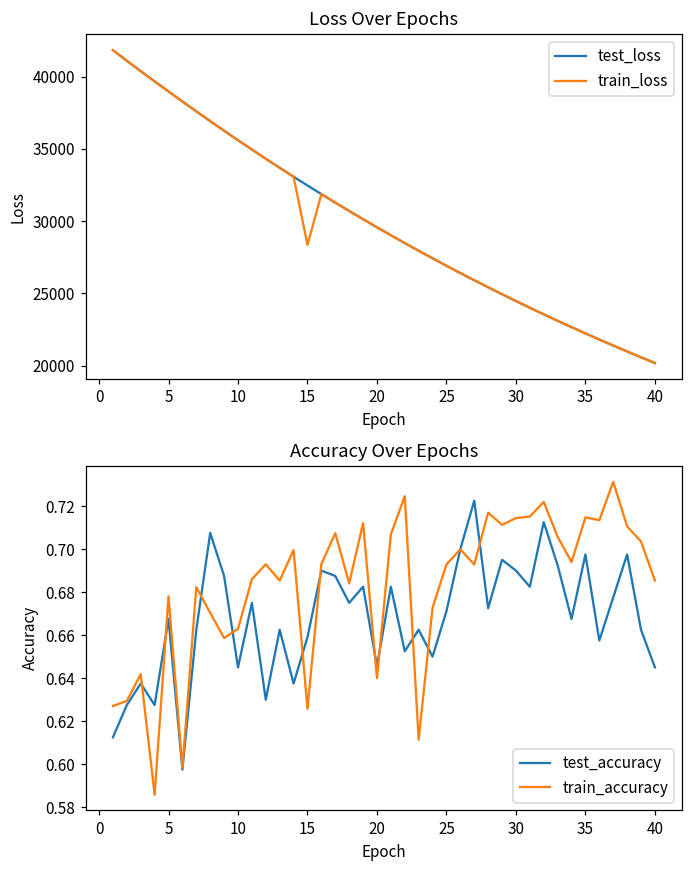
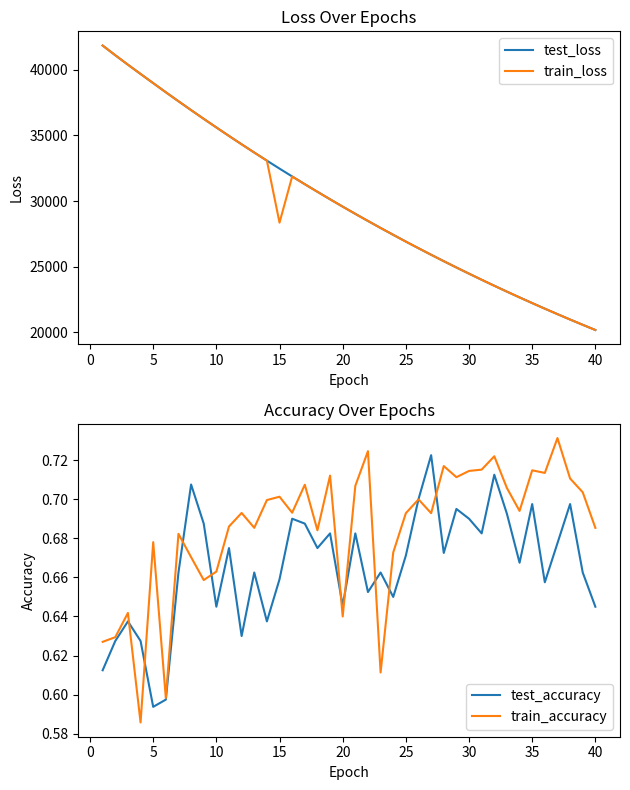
Accuracy Over Epochs, test_accuracy, 5: 0.667 -> 0.594
Accuracy Over Epochs, train_accuracy, 15: 0.626 -> 0.701
